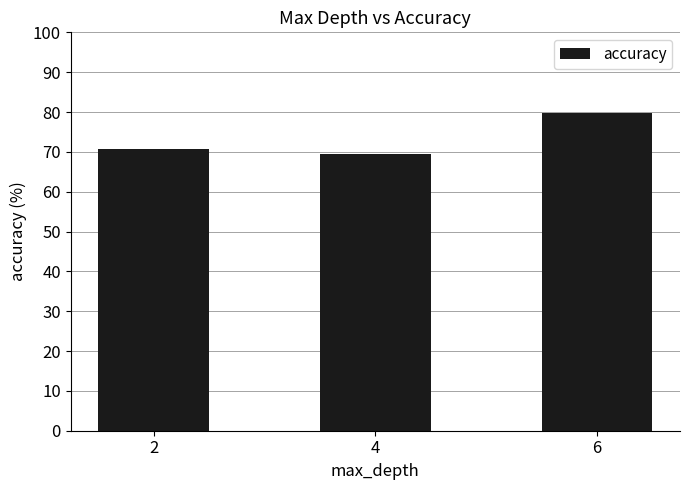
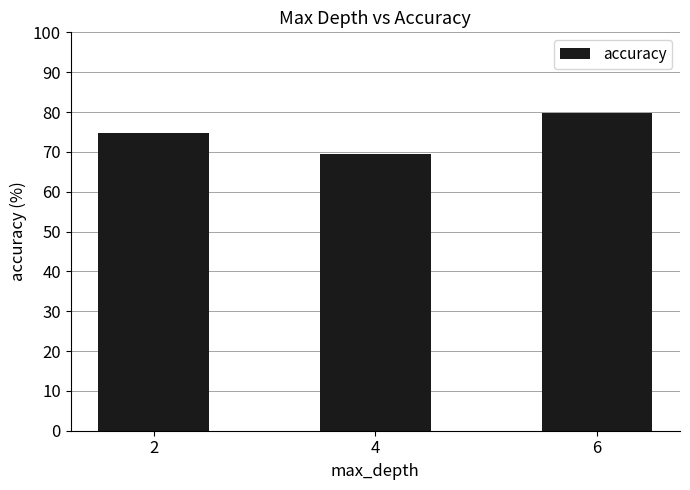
2: 71 -> 75
